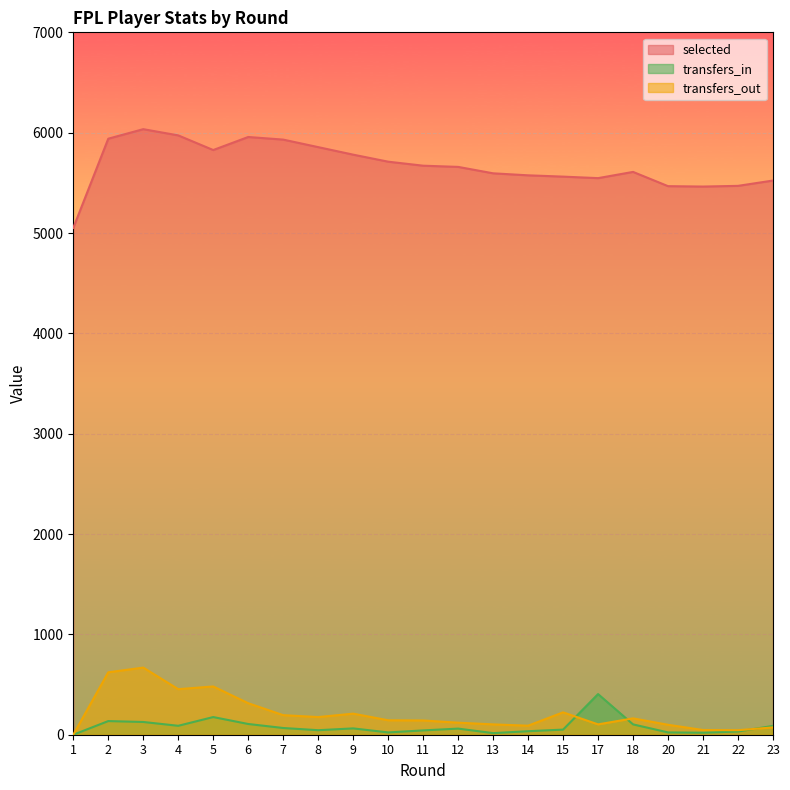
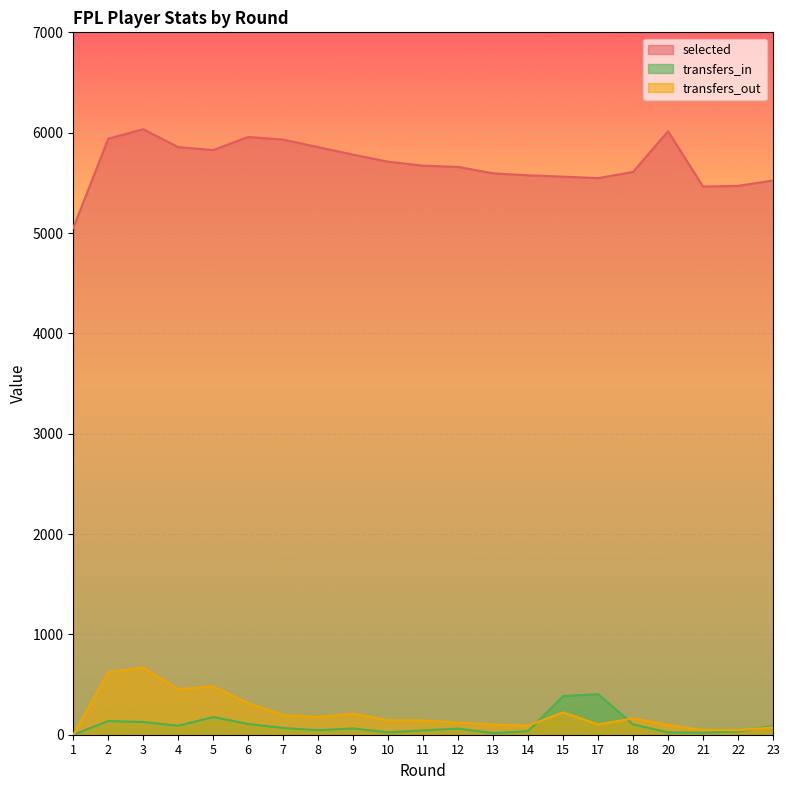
selected, 4: 5970 -> 5860
transfers_in, 15: 50 -> 390
selected, 20: 5470 -> 6010
